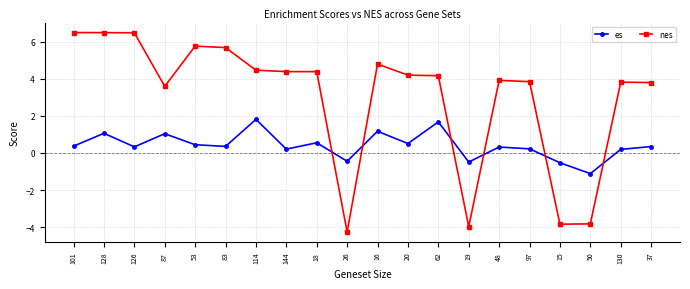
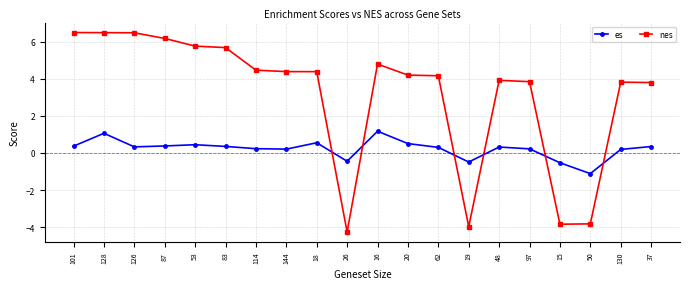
es, 87: 1.0 -> 0.4
nes, 87: 3.6 -> 6.2
es, 114: 1.8 -> 0.2
es, 62: 1.7 -> 0.3
